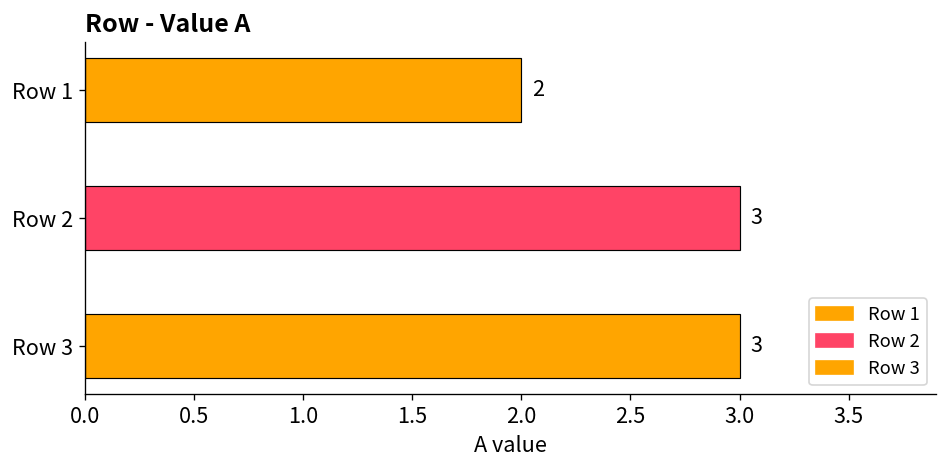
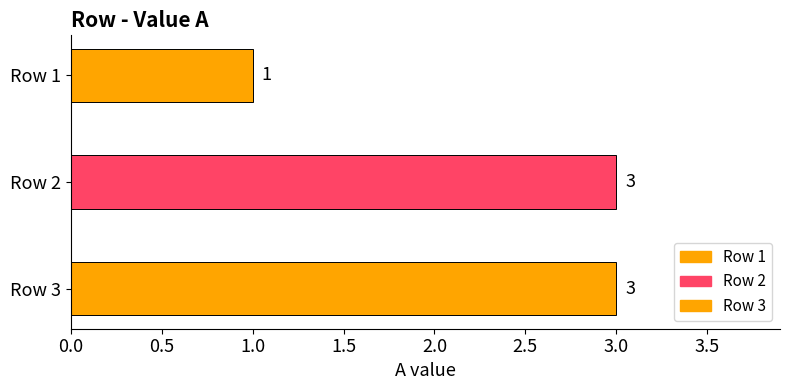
Row 1: 2 -> 1
